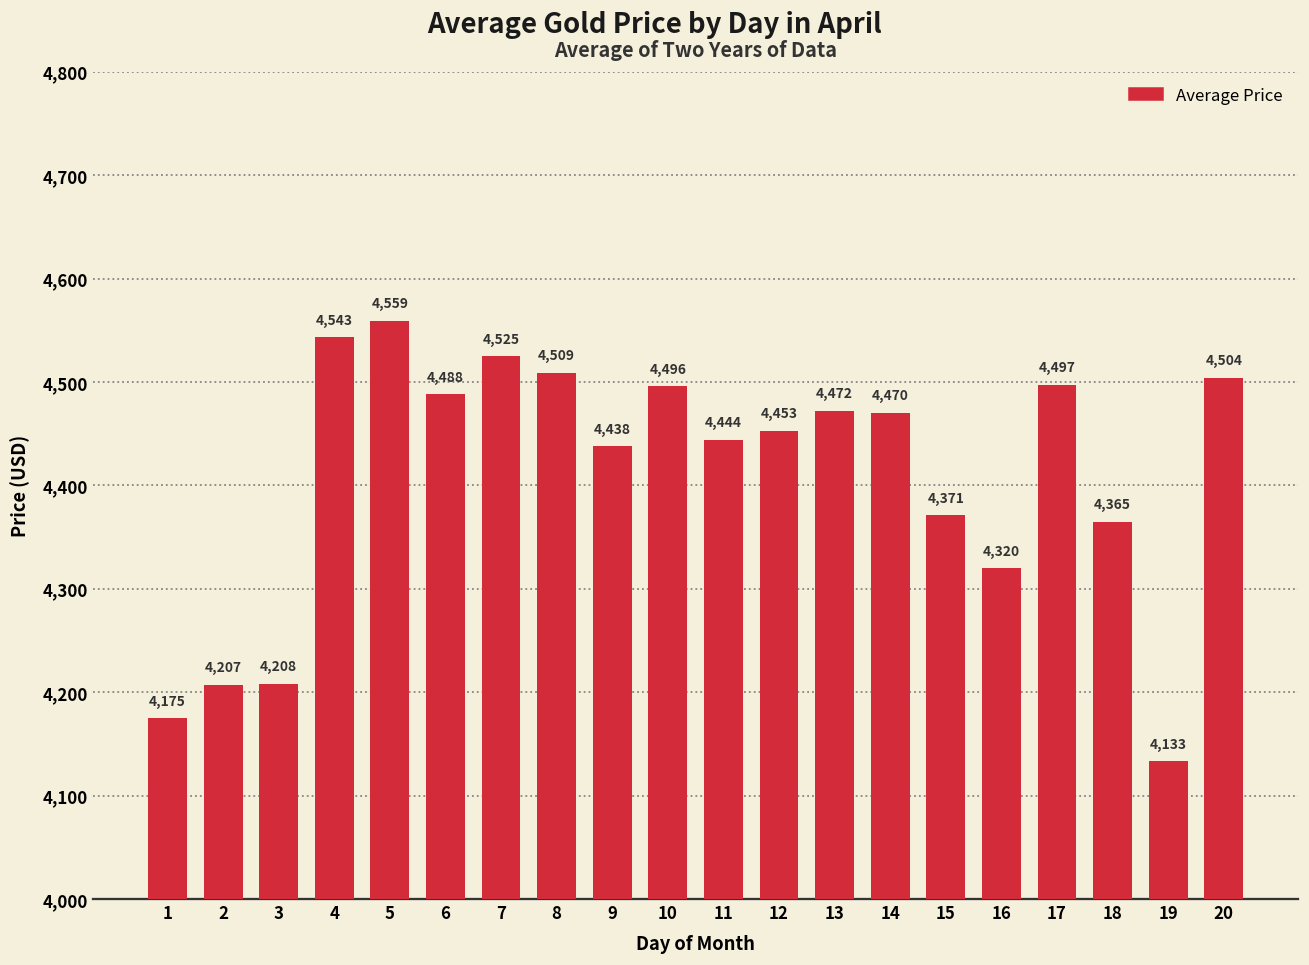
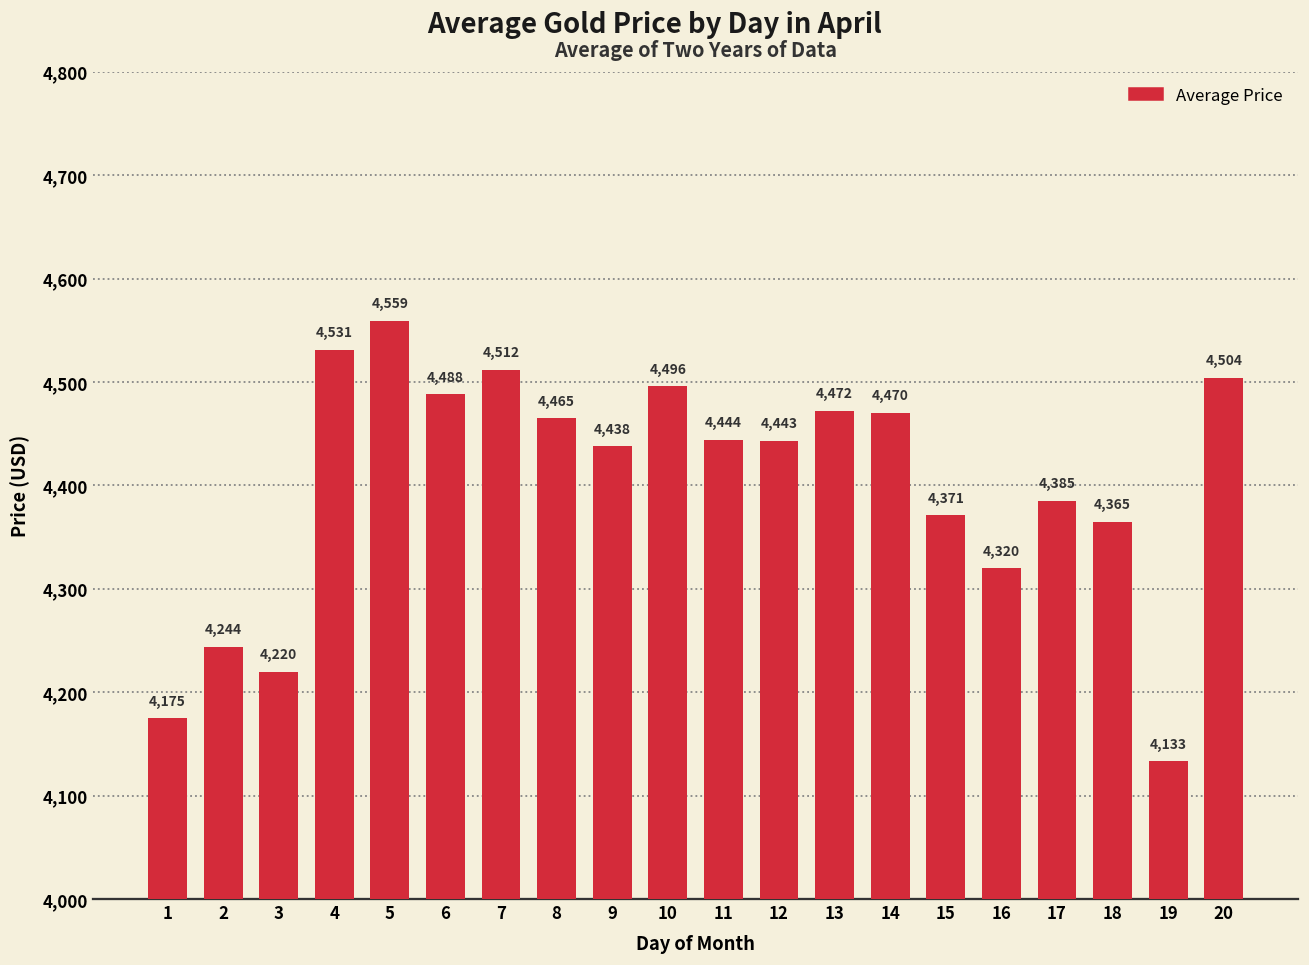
2: 4,207 -> 4,244
3: 4,208 -> 4,220
4: 4,543 -> 4,531
7: 4,525 -> 4,512
8: 4,509 -> 4,465
12: 4,453 -> 4,443
17: 4,497 -> 4,385
